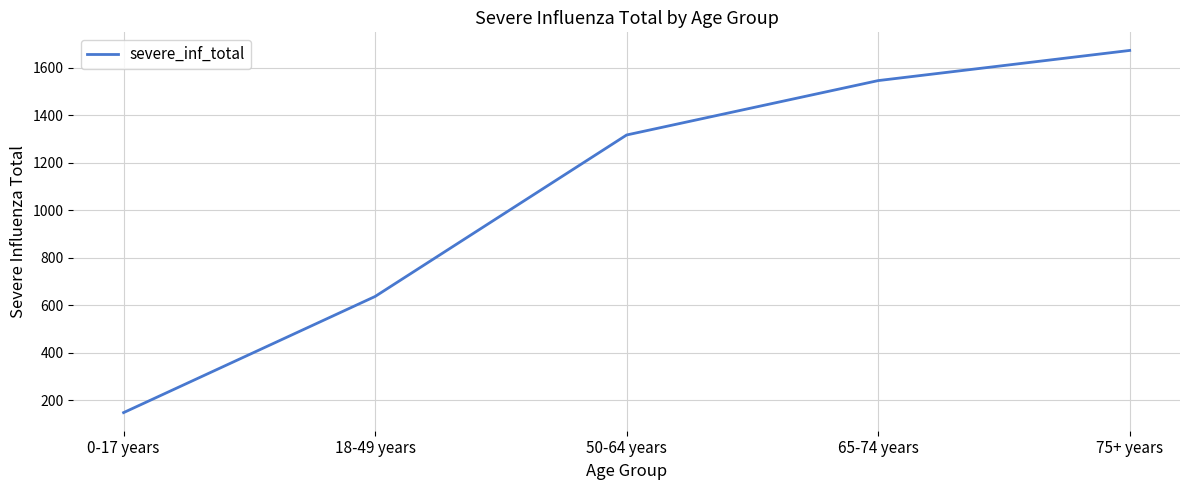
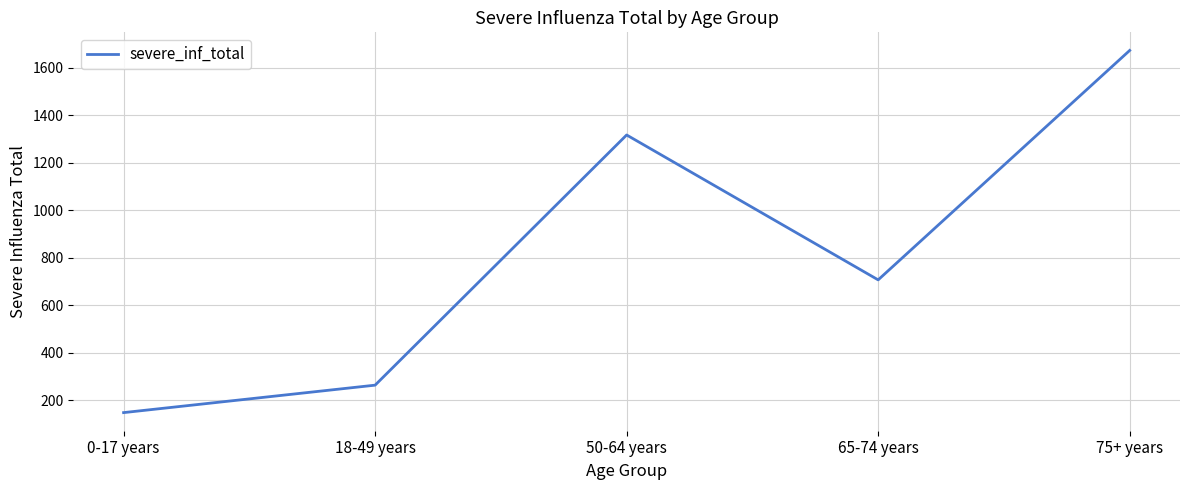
18-49 years: 640 -> 260
65-74 years: 1550 -> 710
